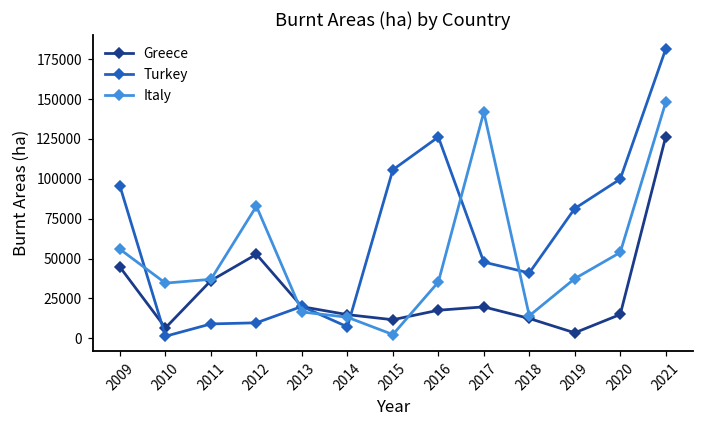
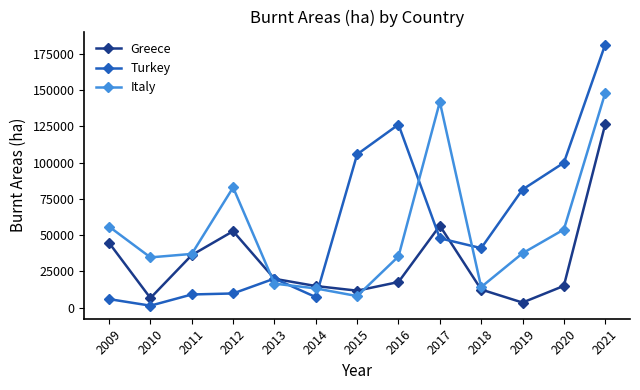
Turkey, 2009: 95000 -> 6000
Italy, 2015: 2000 -> 8000
Greece, 2017: 20000 -> 56000
